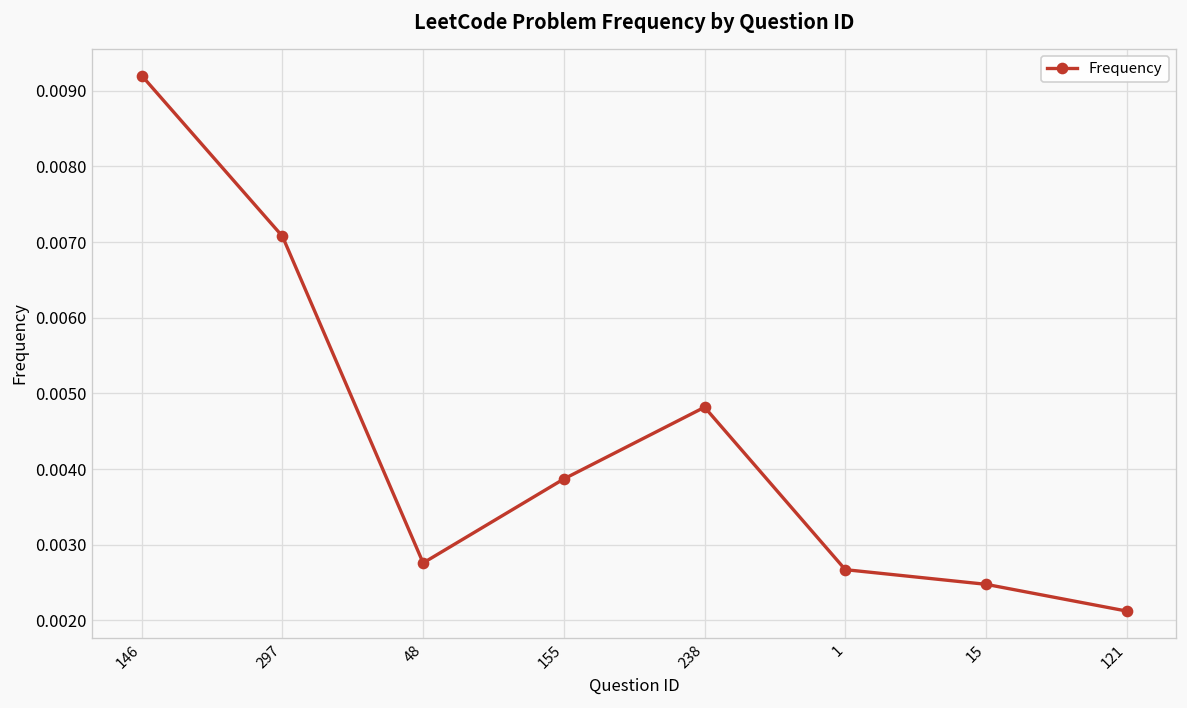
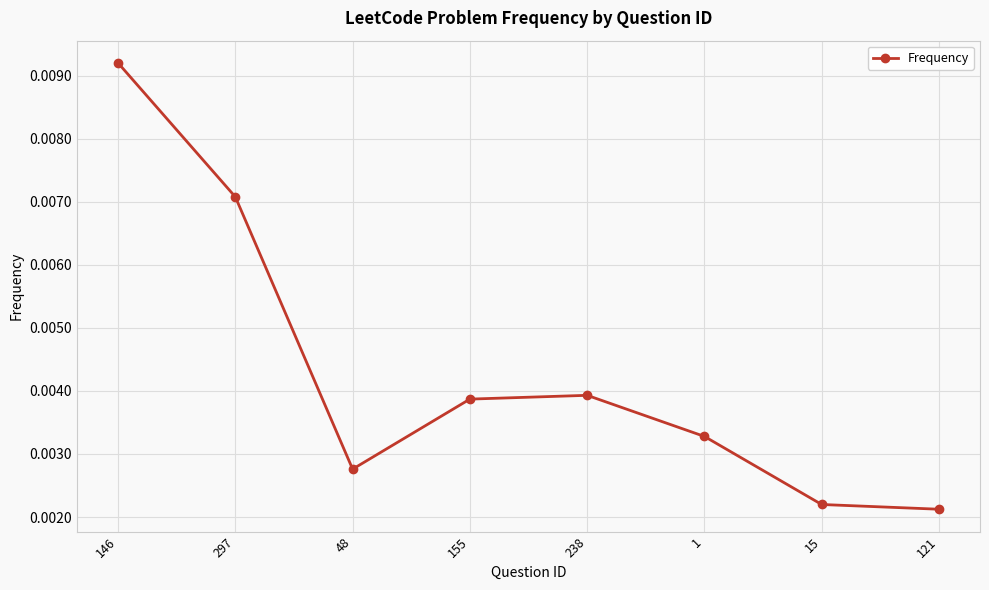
238: 0.0048 -> 0.0039
1: 0.0027 -> 0.0033
15: 0.0025 -> 0.0022
